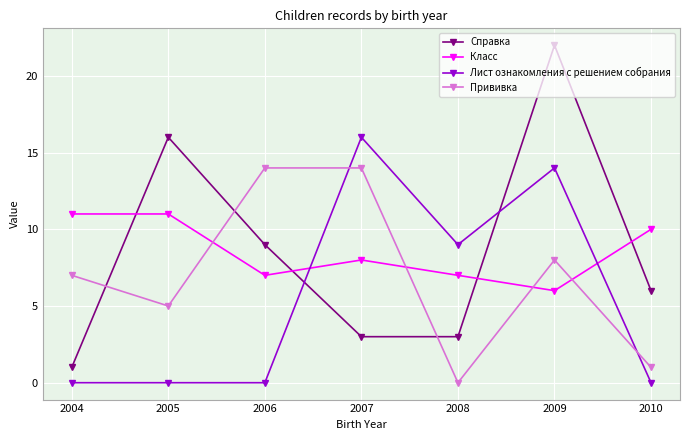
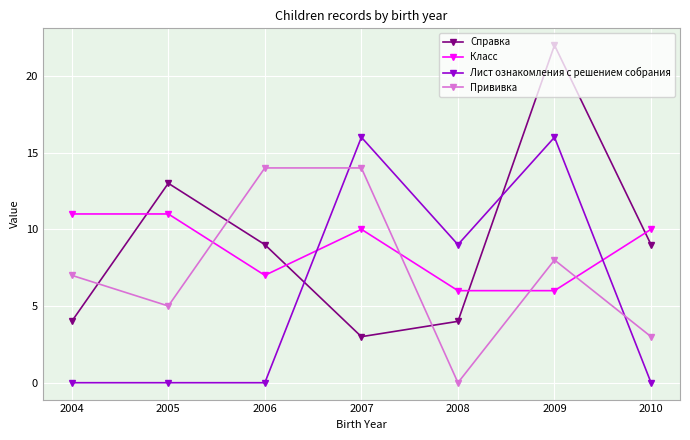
Справка, 2004: 1 -> 4
Справка, 2005: 16 -> 13
Класс, 2007: 8 -> 10
Справка, 2008: 3 -> 4
Класс, 2008: 7 -> 6
Лист ознакомления с решением собрания, 2009: 14 -> 16
Справка, 2010: 6 -> 9
Прививка, 2010: 1 -> 3
